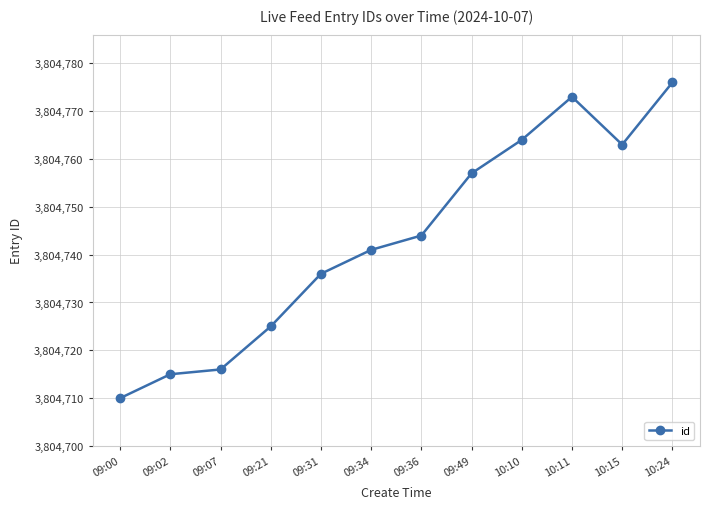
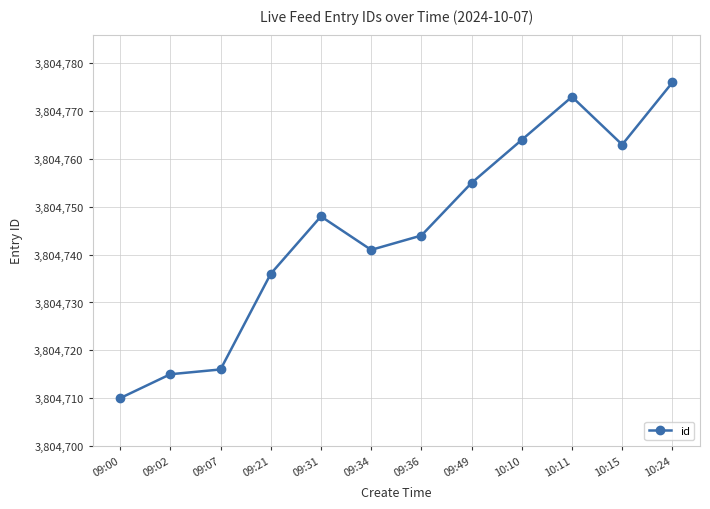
09:21: 3,804,725 -> 3,804,736
09:31: 3,804,736 -> 3,804,748
09:49: 3,804,757 -> 3,804,755
